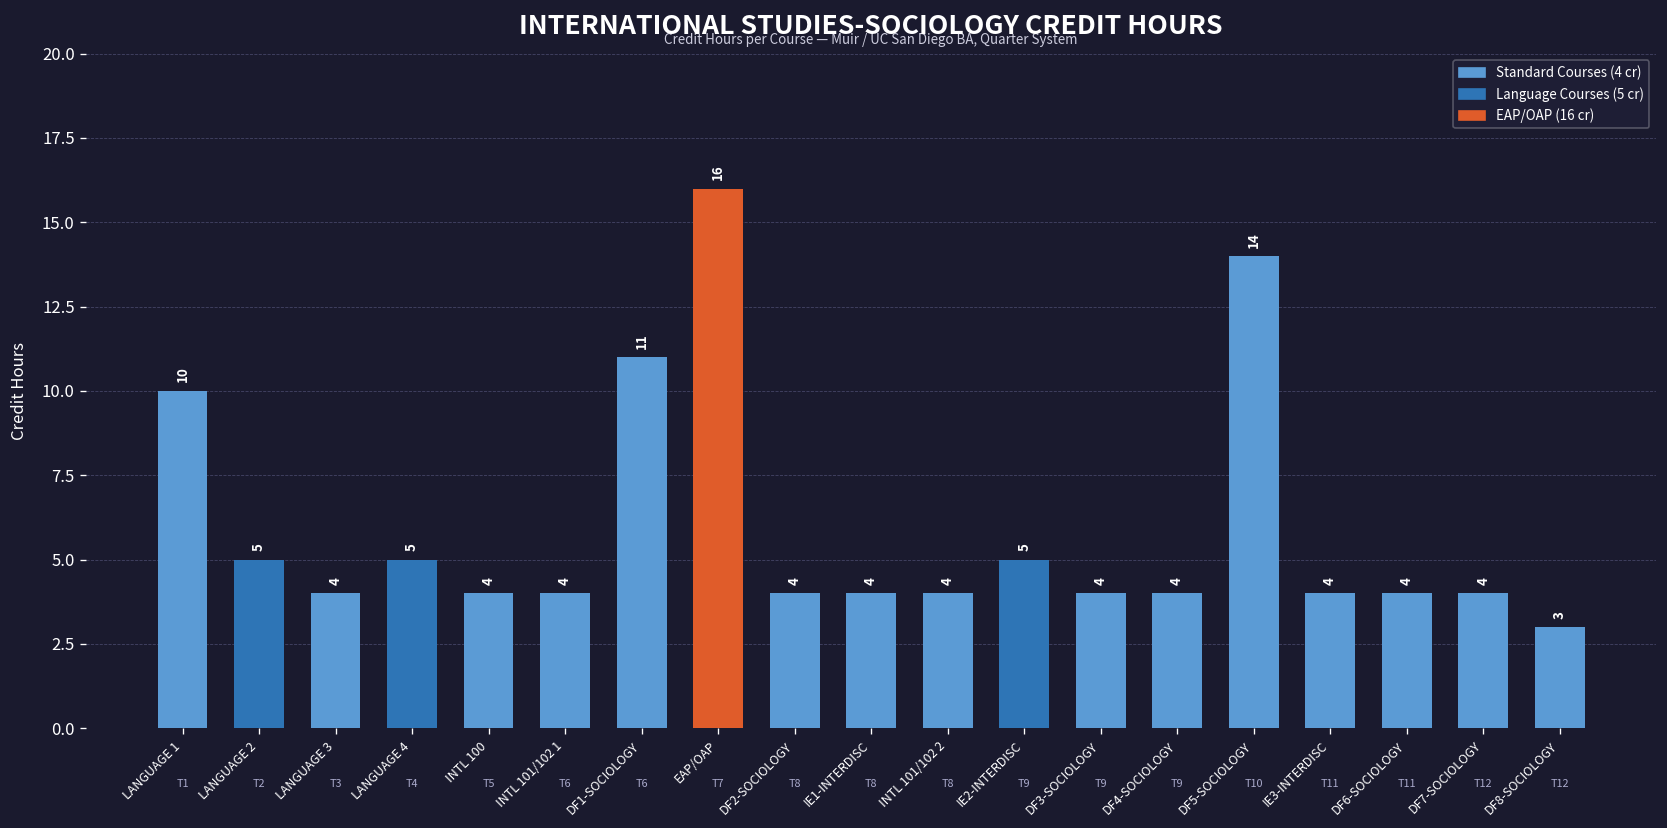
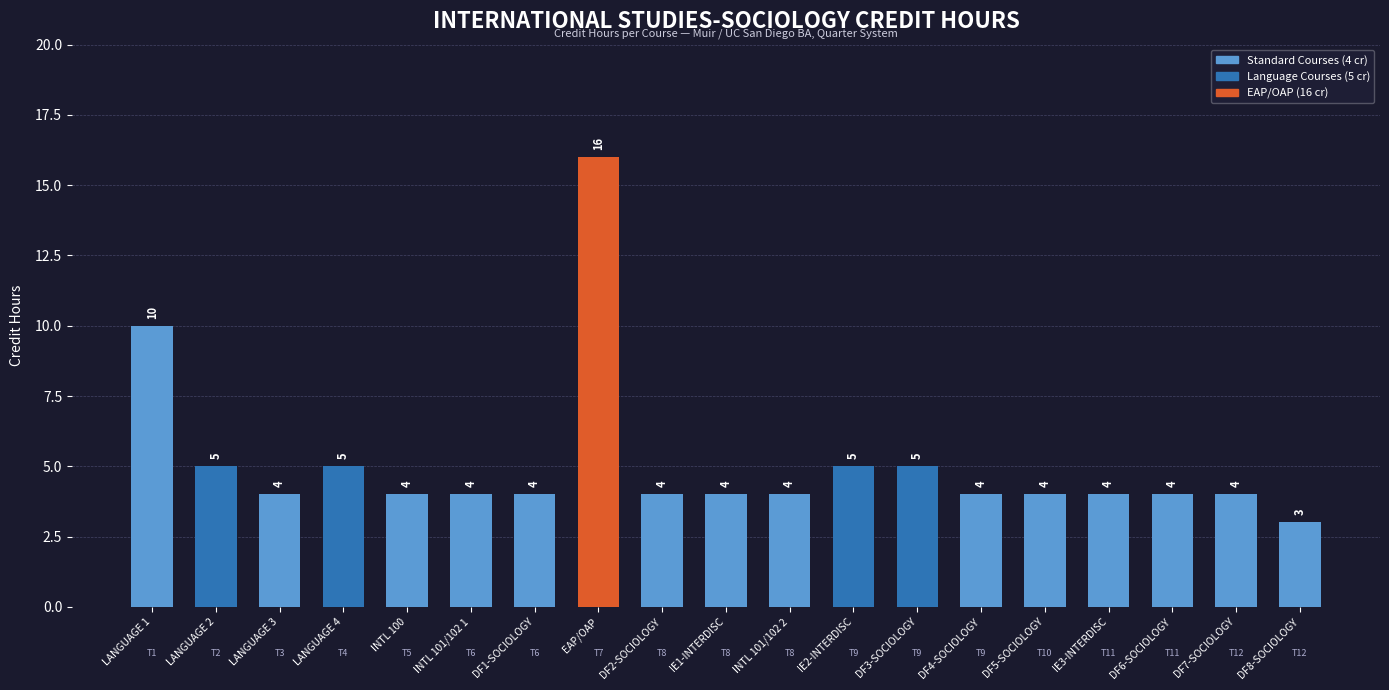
DF1-SOCIOLOGY: 11 -> 4
DF3-SOCIOLOGY: 4 -> 5
DF5-SOCIOLOGY: 14 -> 4
